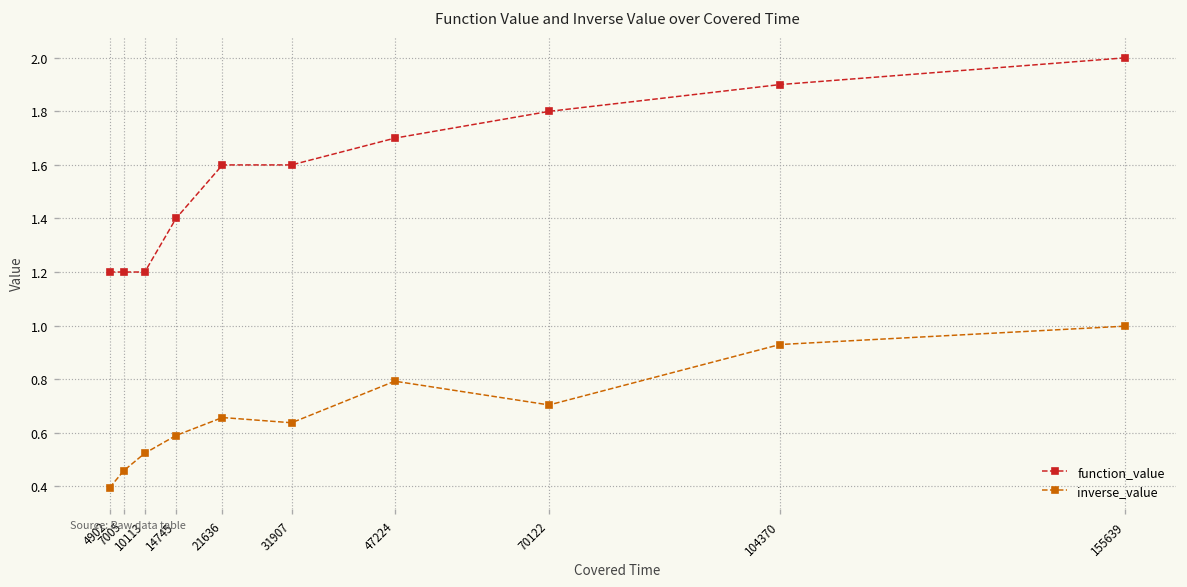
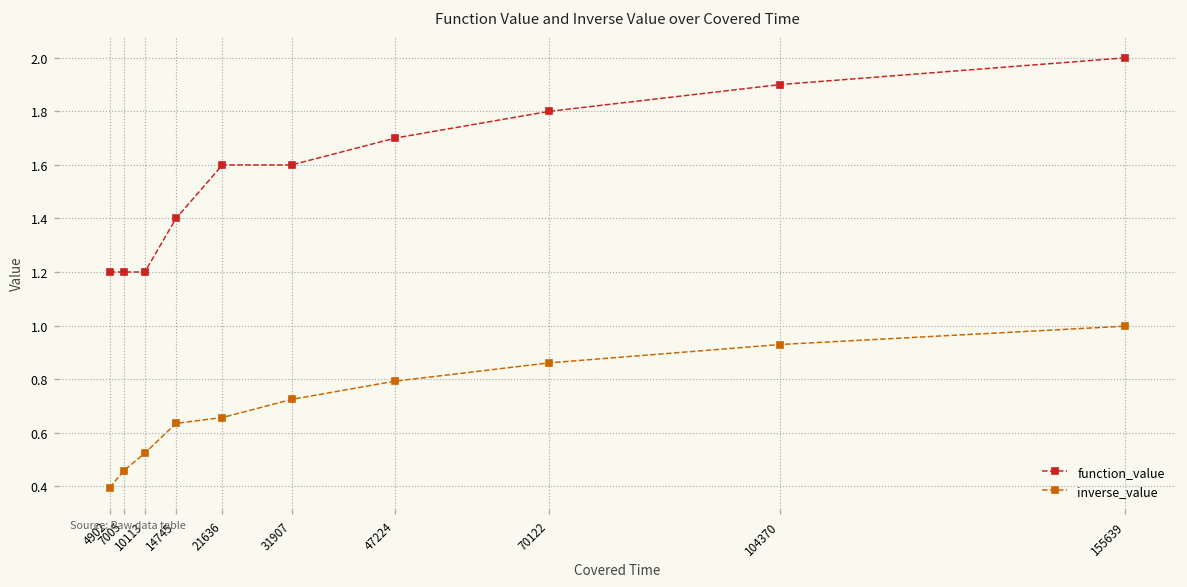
inverse_value, 14745: 0.59 -> 0.63
inverse_value, 31907: 0.64 -> 0.72
inverse_value, 70122: 0.70 -> 0.86
